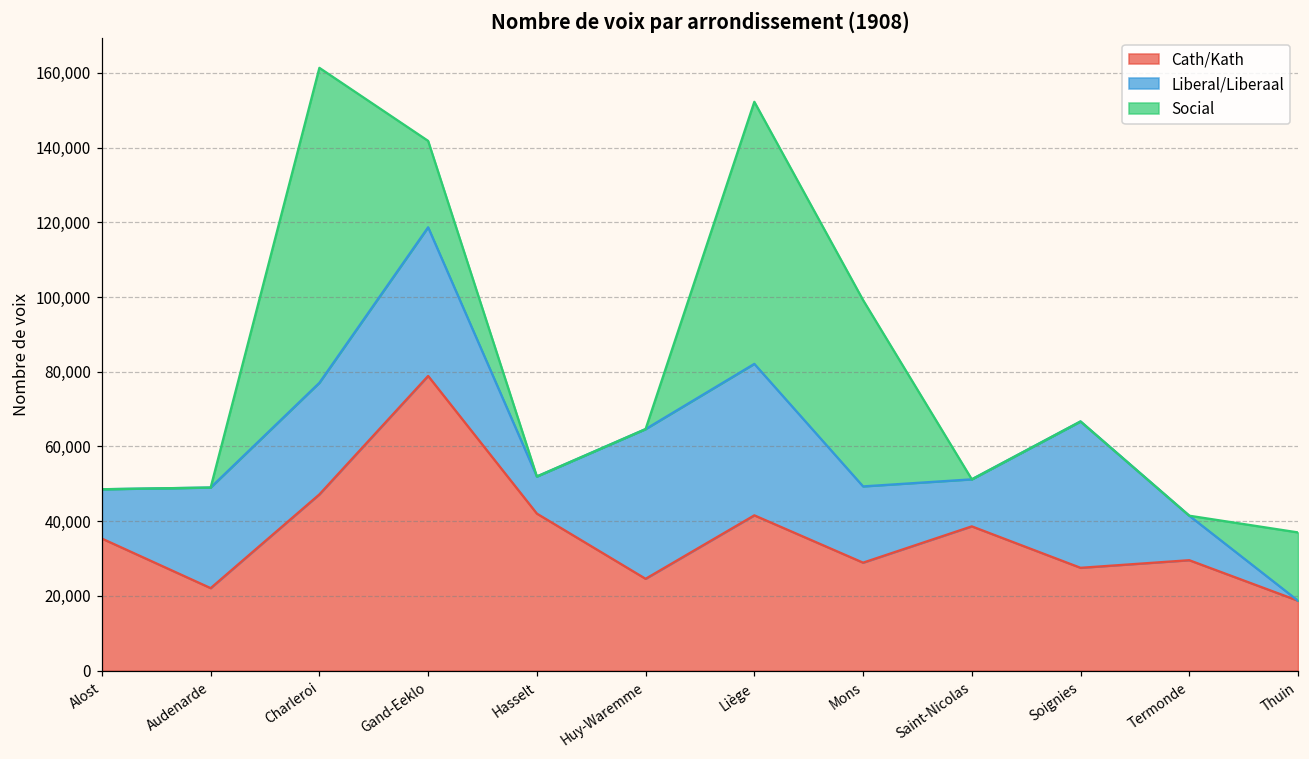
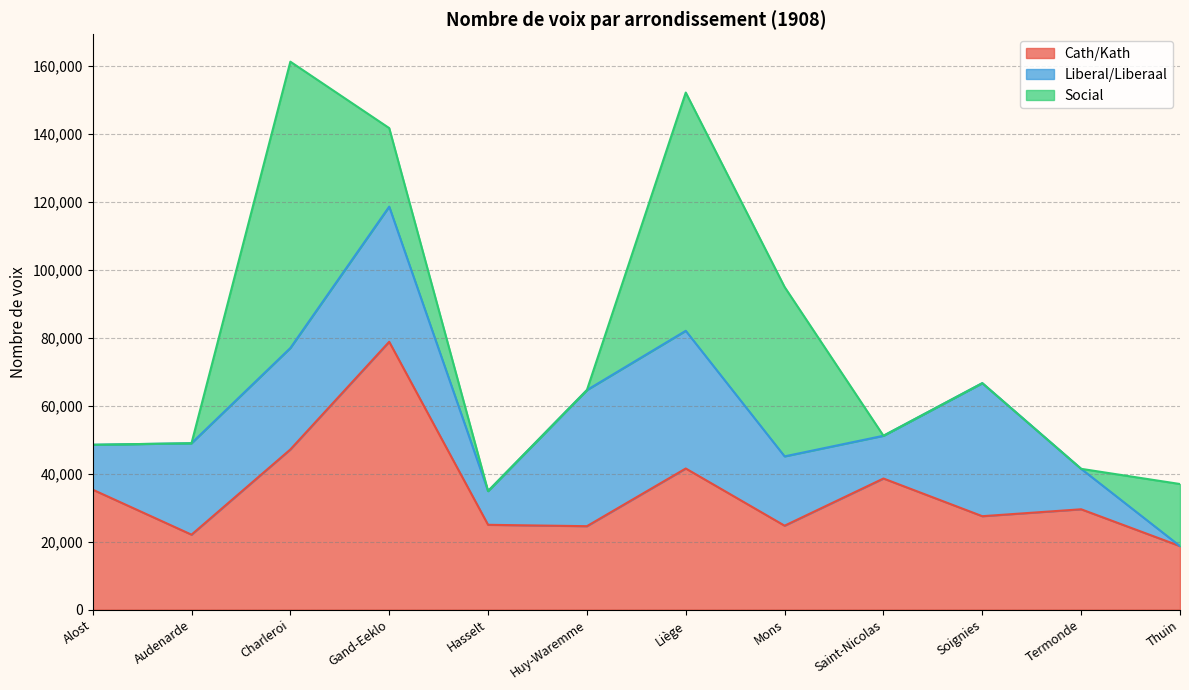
Cath/Kath, Hasselt: 42,000 -> 25,000
Cath/Kath, Mons: 29,000 -> 25,000
